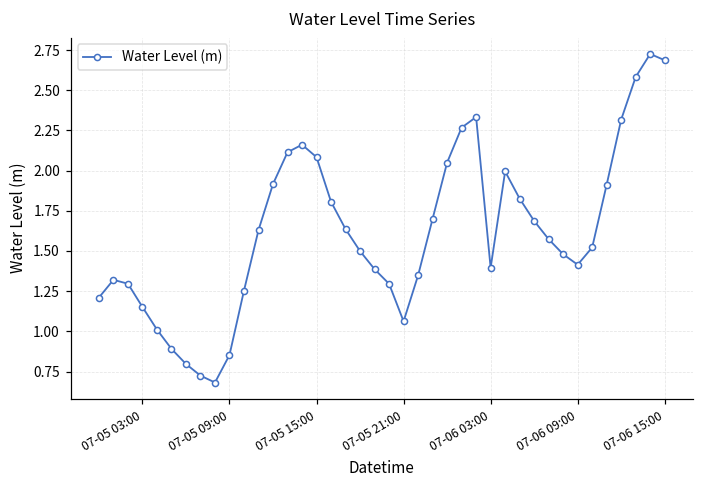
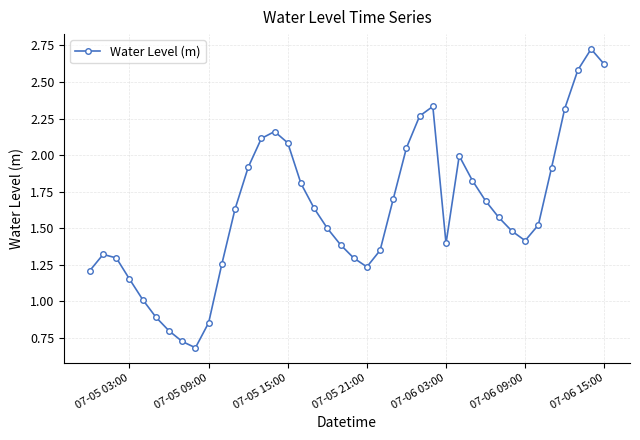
07-05 21:00: 1.06 -> 1.24
07-06 15:00: 2.69 -> 2.62
